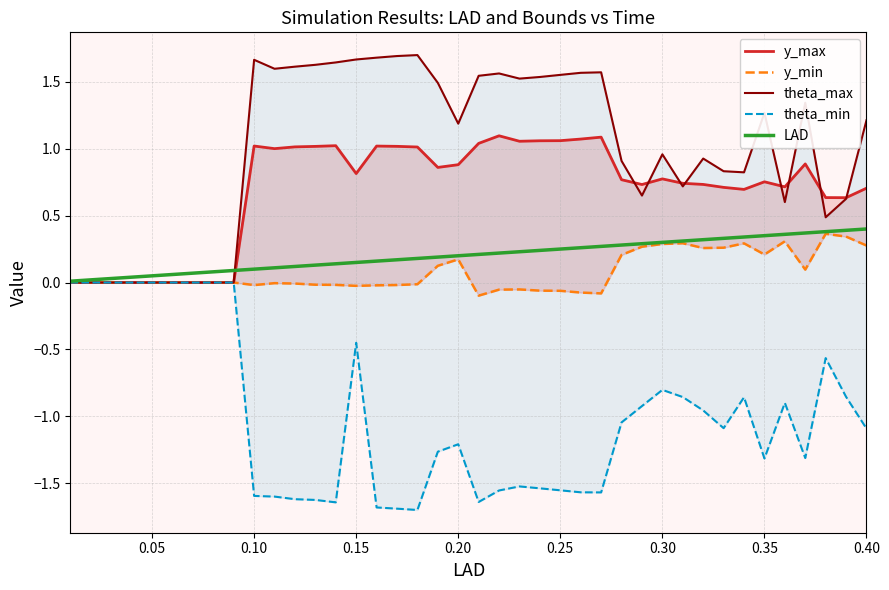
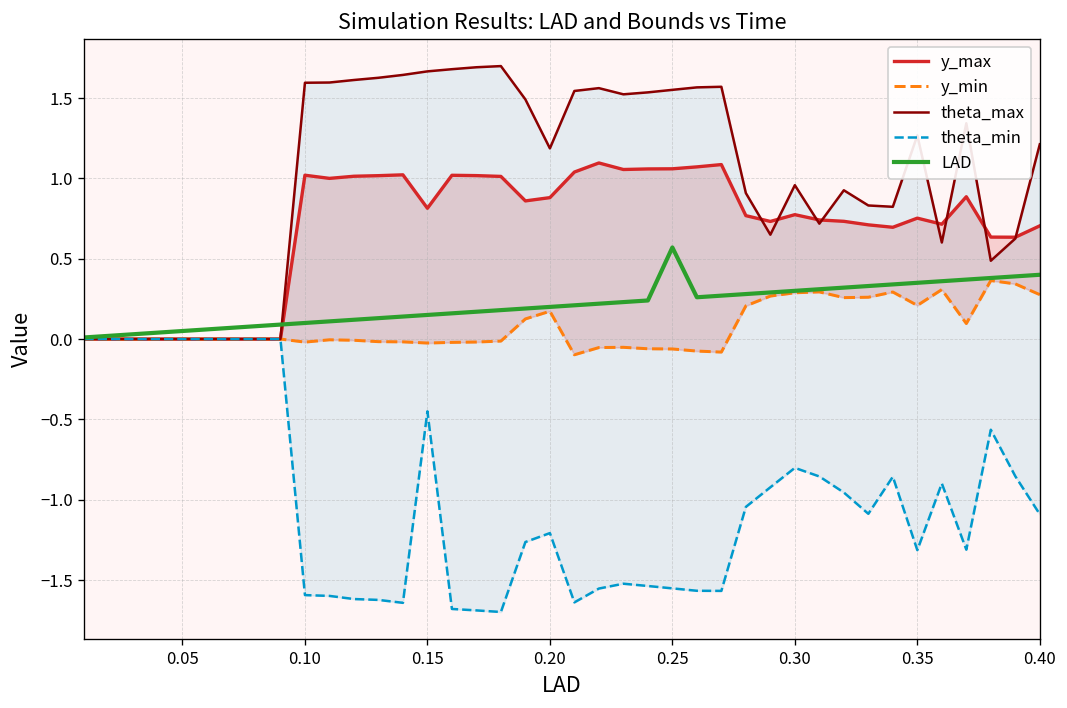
theta_max, 0.10: 1.66 -> 1.60
LAD, 0.25: 0.25 -> 0.57
